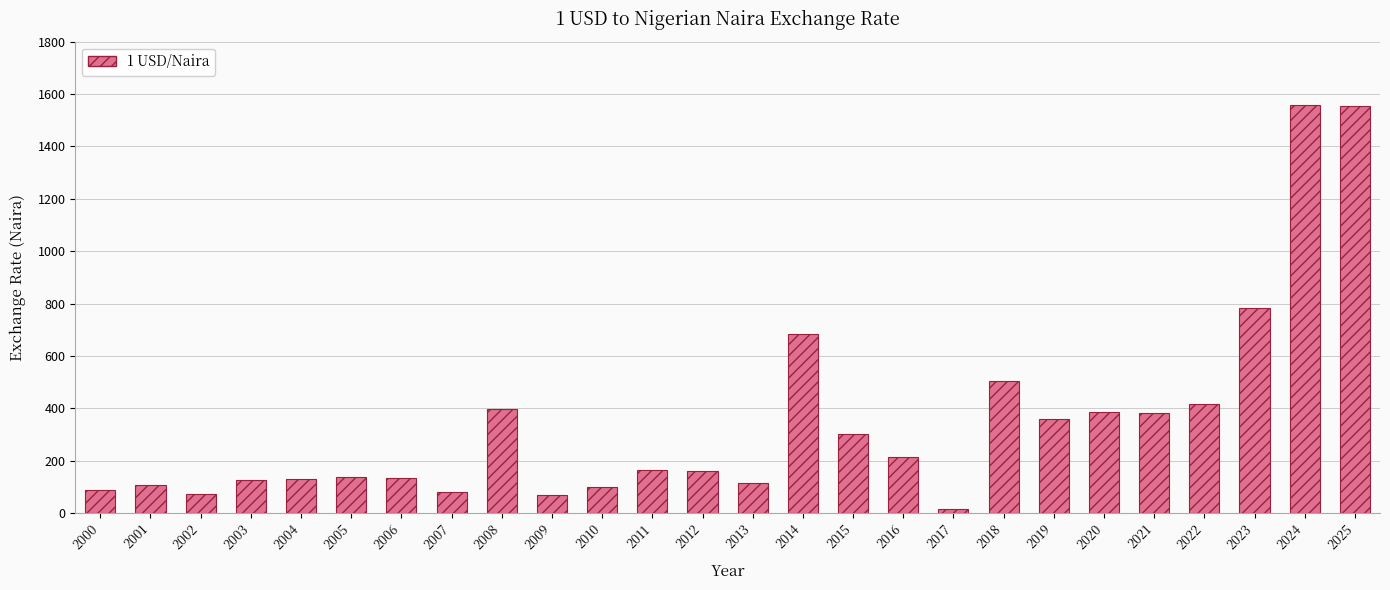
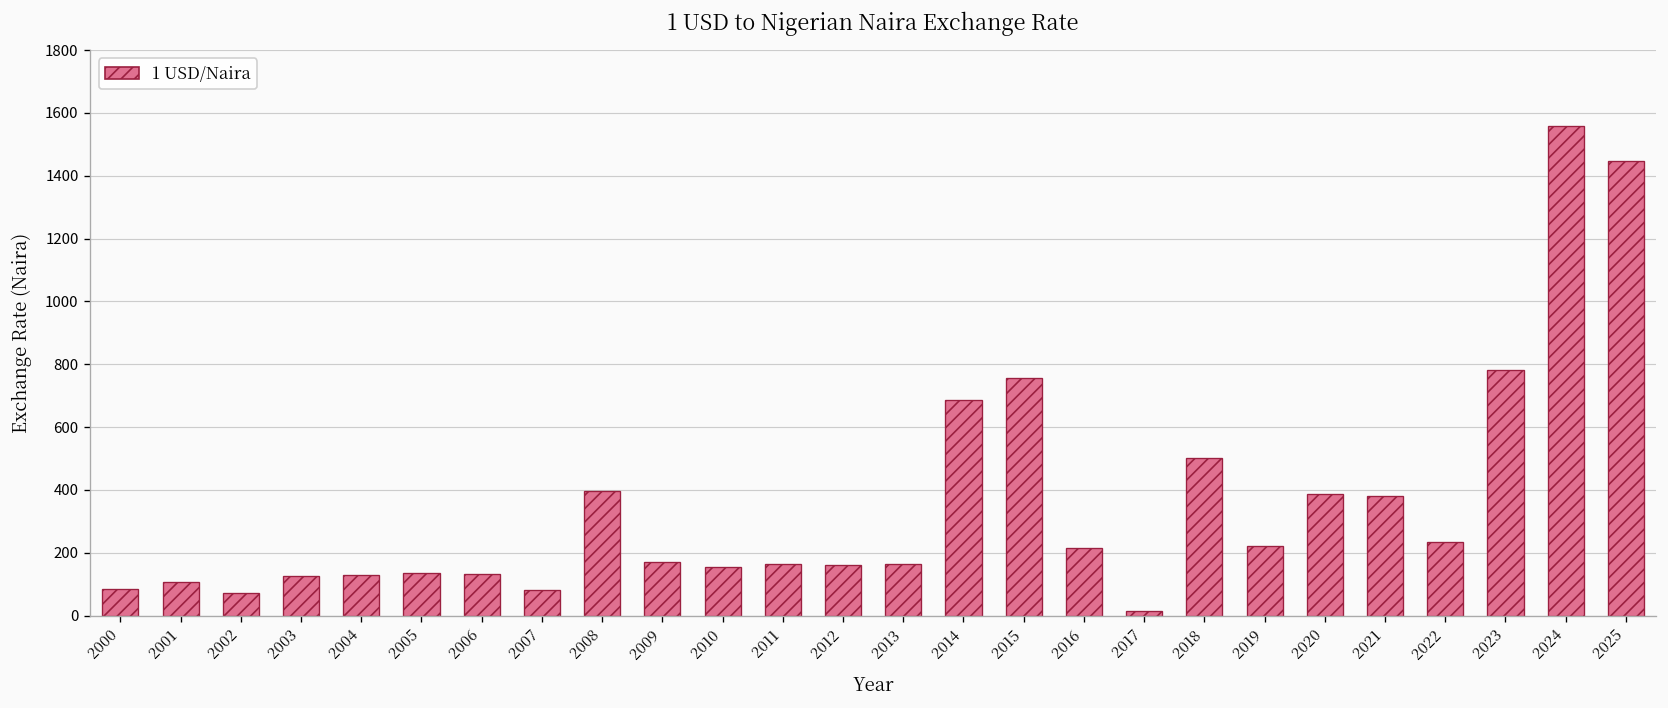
2009: 70 -> 170
2010: 100 -> 150
2013: 110 -> 160
2015: 300 -> 760
2019: 360 -> 220
2022: 420 -> 230
2025: 1560 -> 1450
